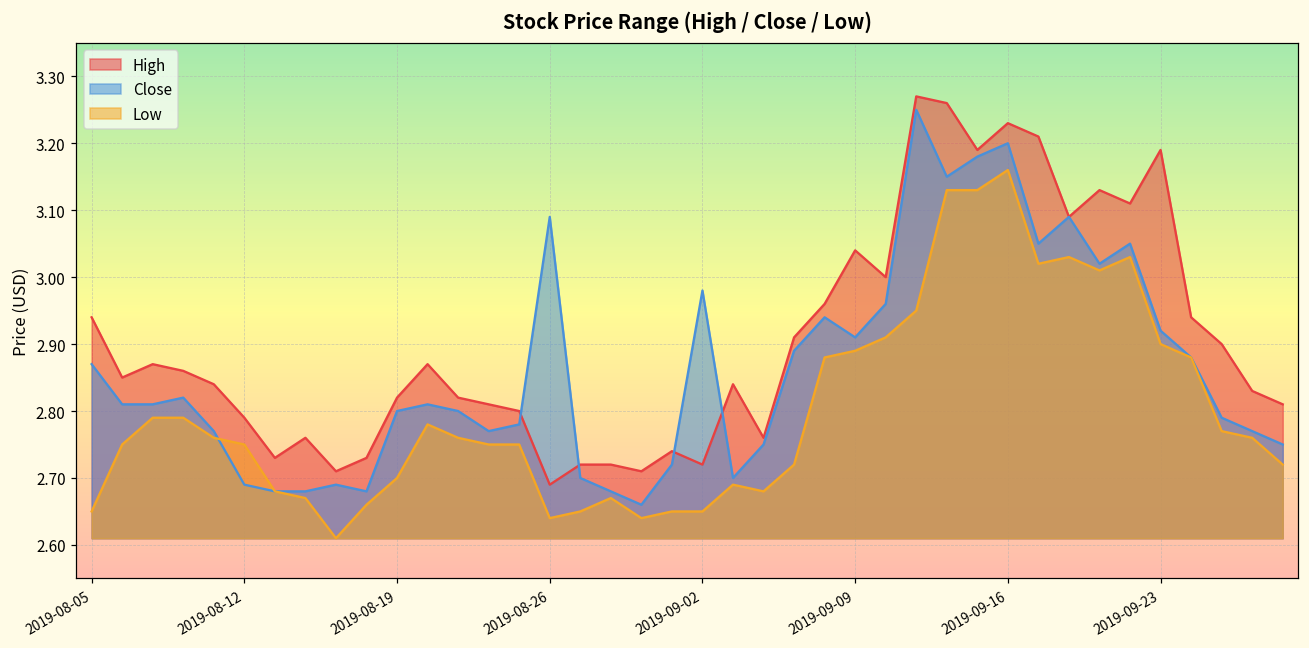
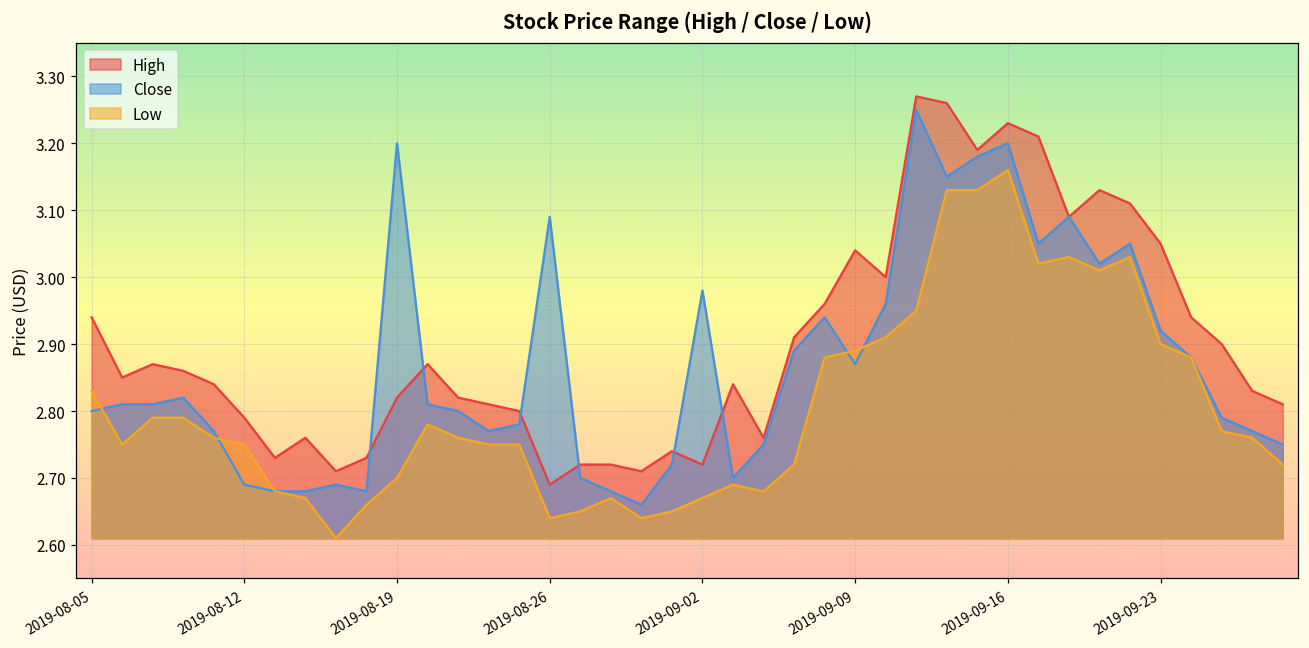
Close, 2019-08-05: 2.87 -> 2.80
Low, 2019-08-05: 2.65 -> 2.83
Close, 2019-08-19: 2.8 -> 3.2
Low, 2019-09-02: 2.65 -> 2.67
Close, 2019-09-09: 2.91 -> 2.87
High, 2019-09-23: 3.19 -> 3.05
